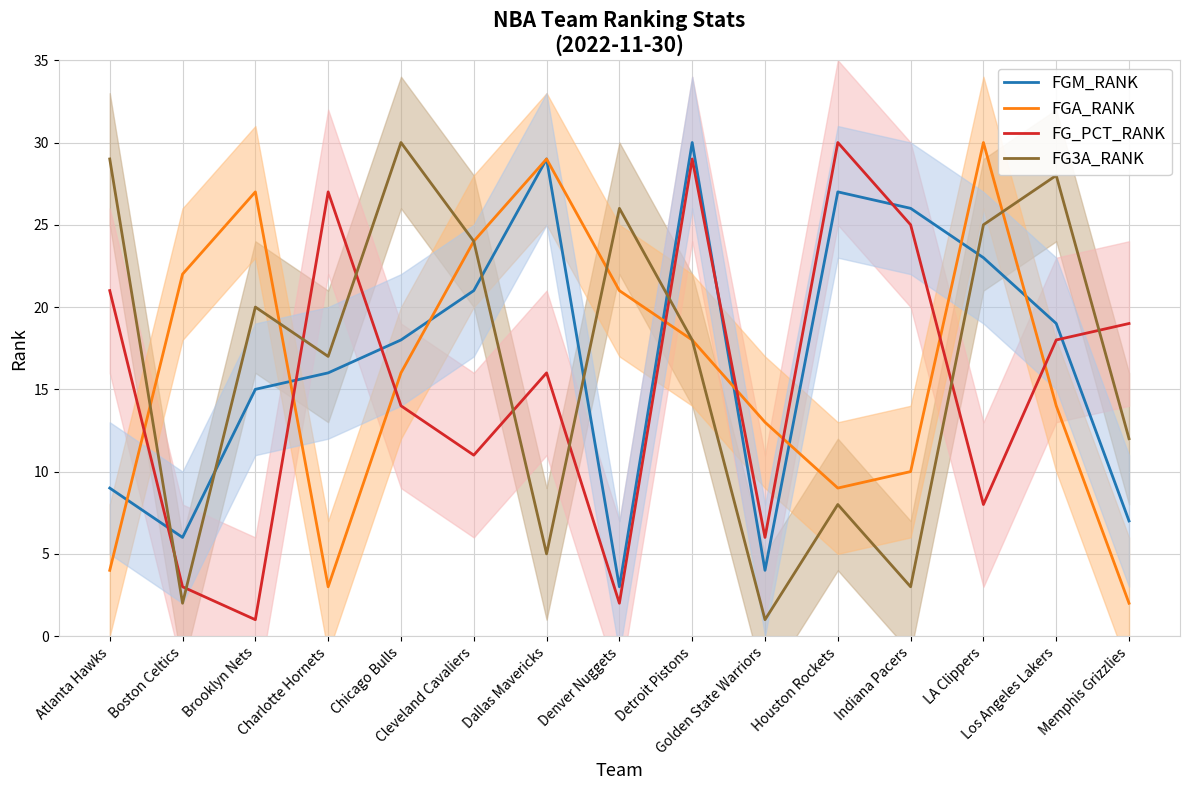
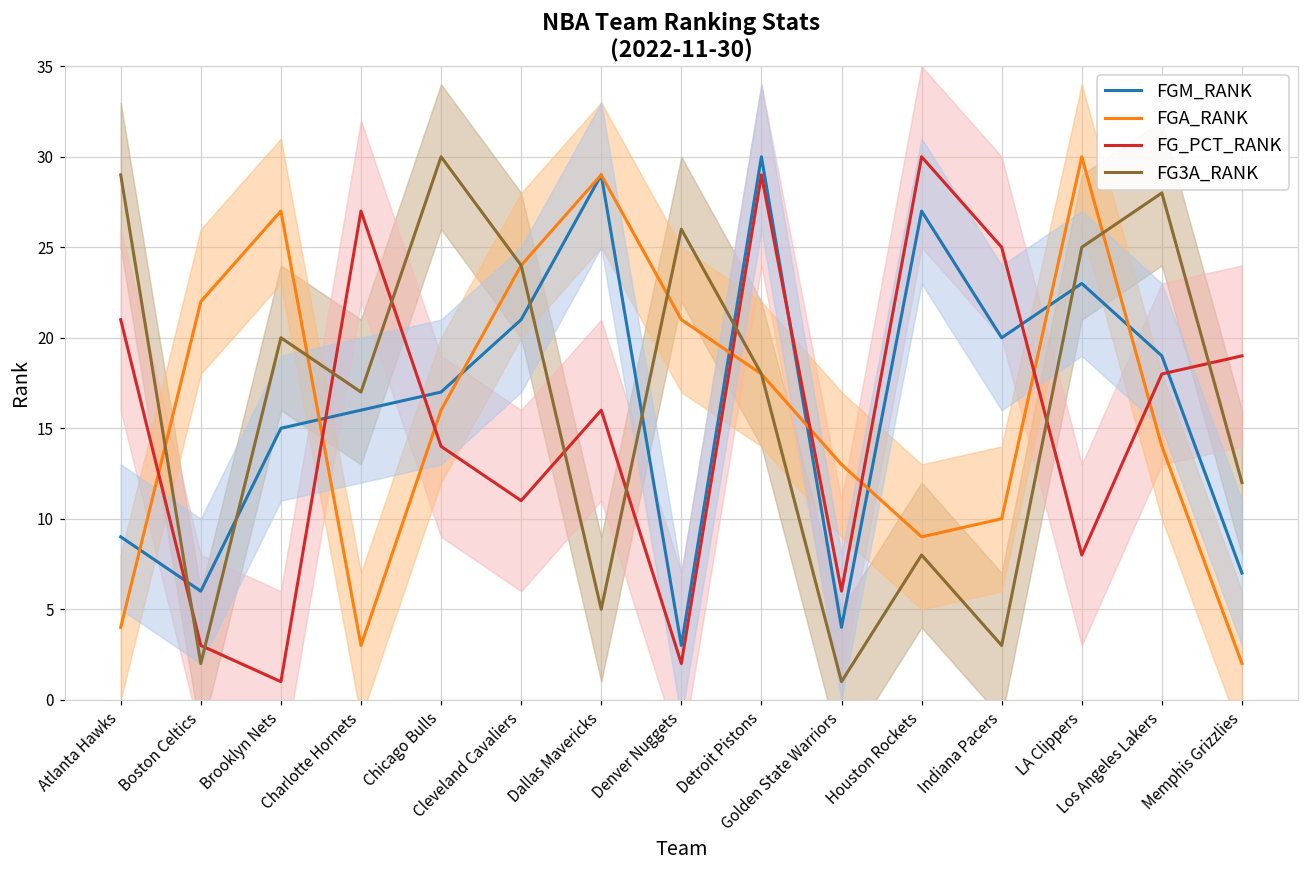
FGM_RANK, Chicago Bulls: 18 -> 17
FGM_RANK, Indiana Pacers: 26 -> 20
